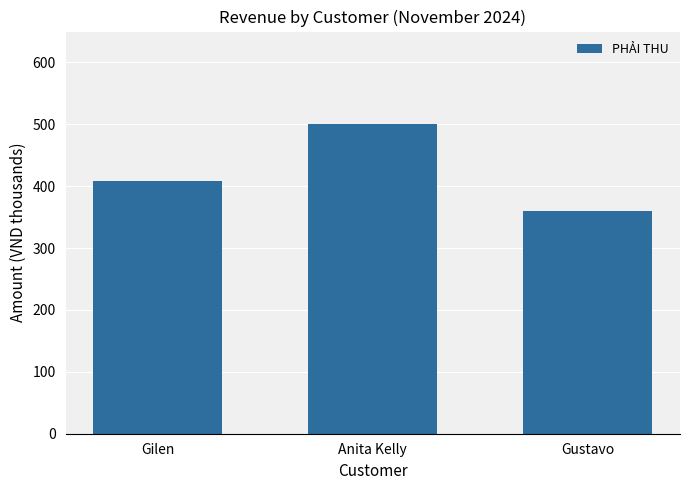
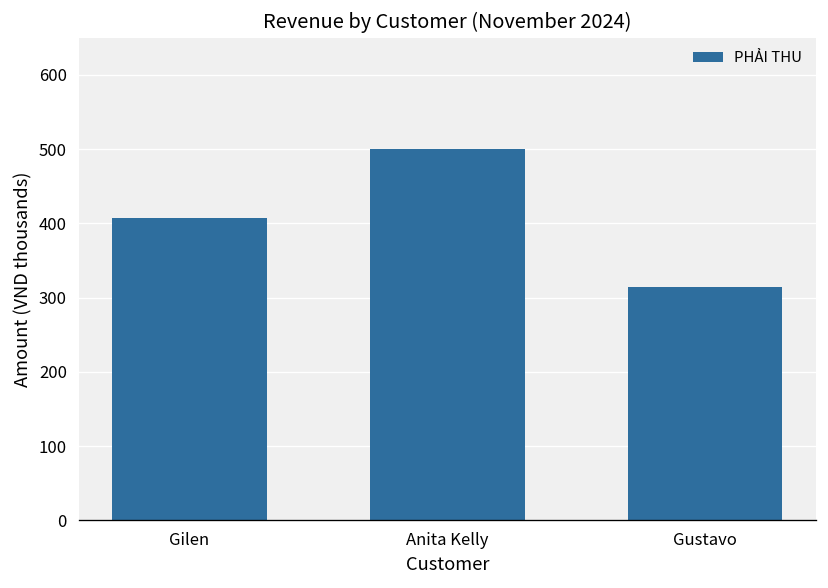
Gustavo: 360 -> 320
